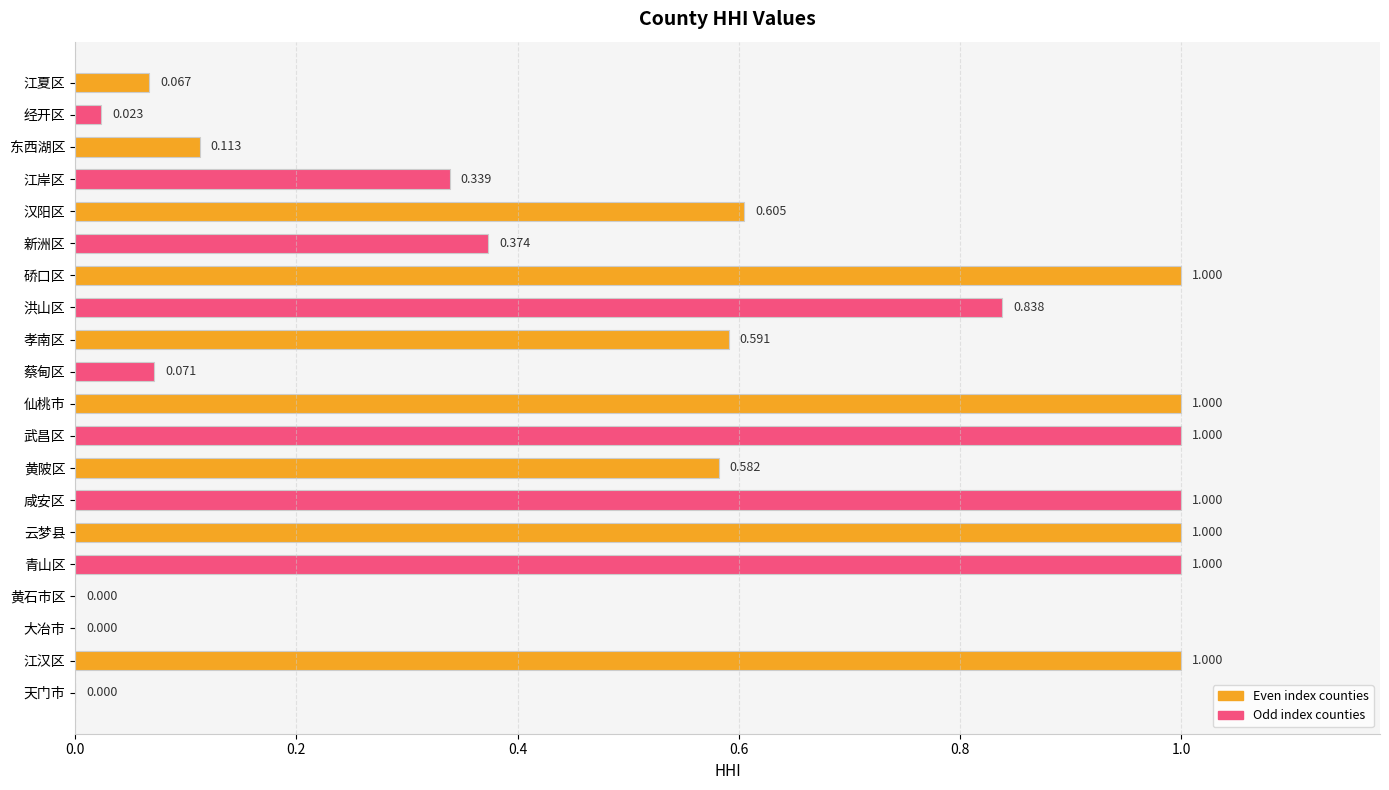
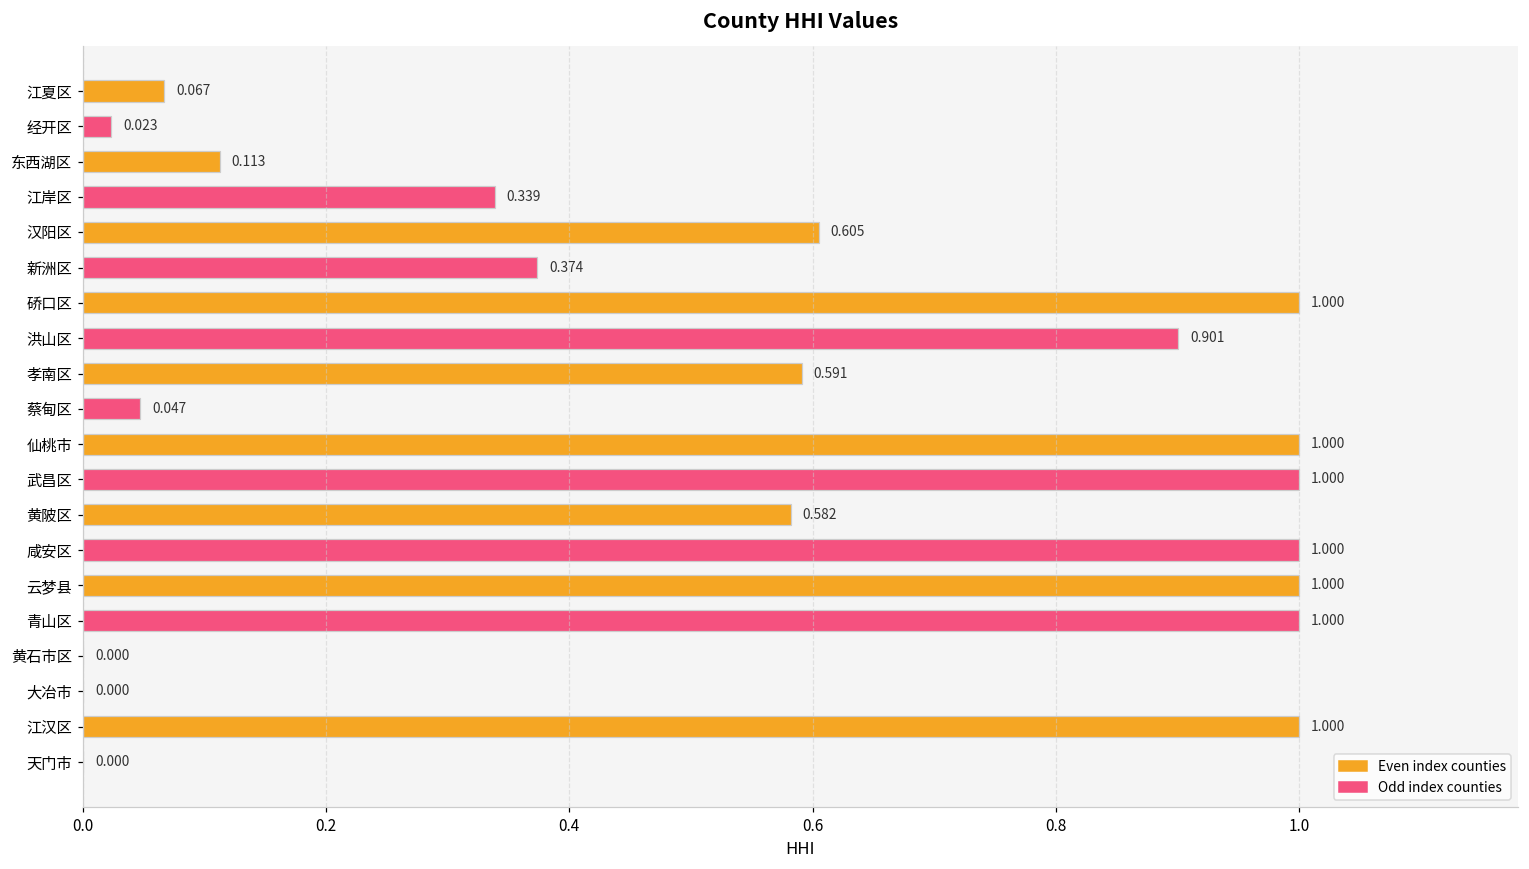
洪山区: 0.838 -> 0.901
蔡甸区: 0.071 -> 0.047
